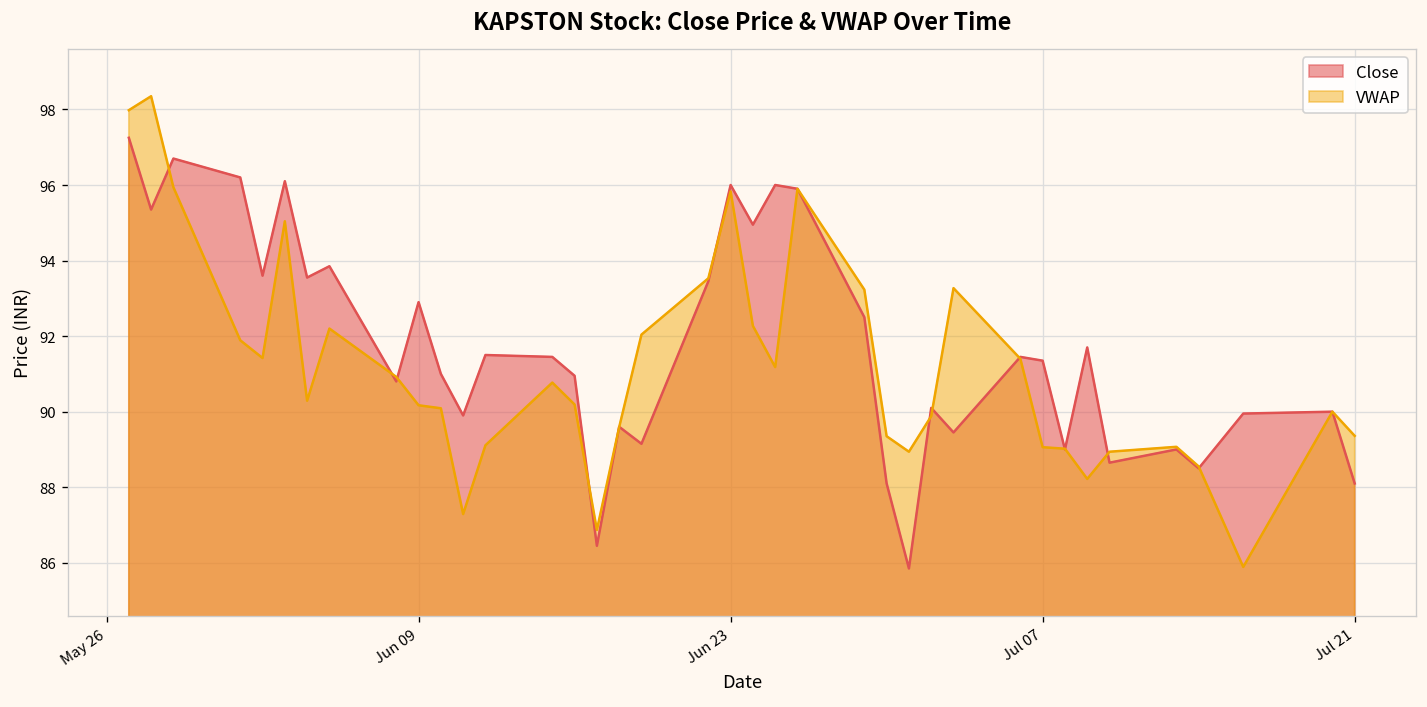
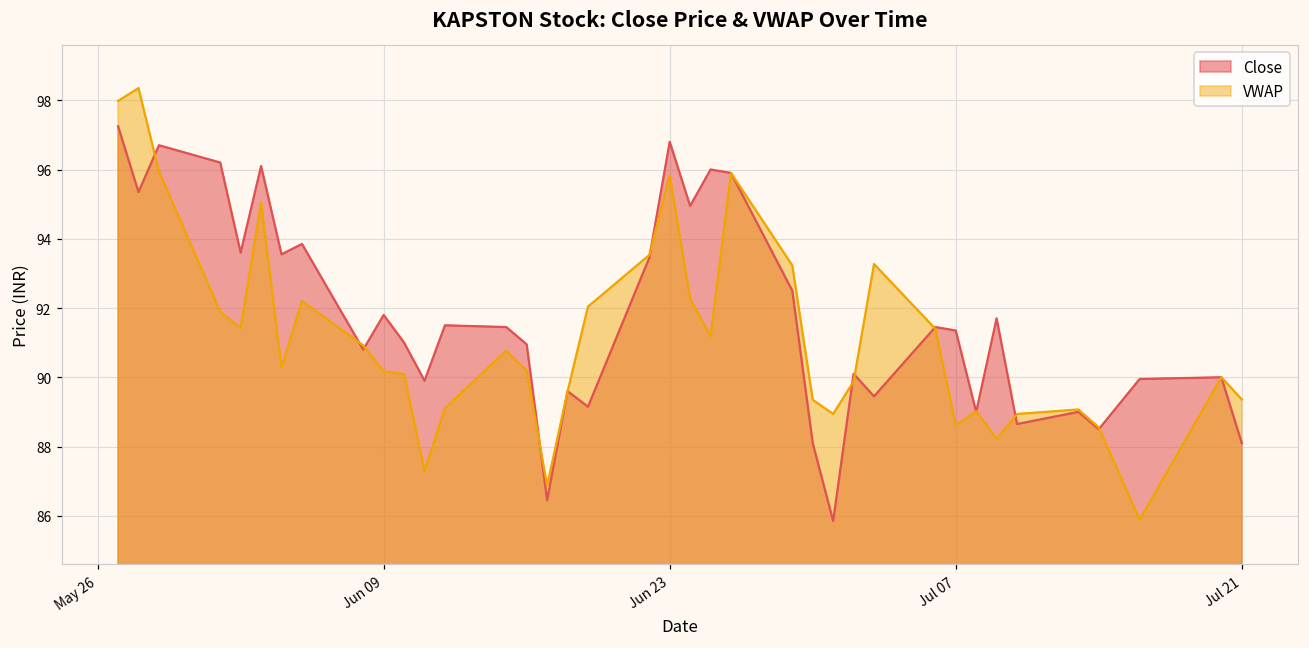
Close, Jun 09: 92.9 -> 91.8
Close, Jun 23: 96.0 -> 96.8
VWAP, Jul 07: 89.1 -> 88.6
